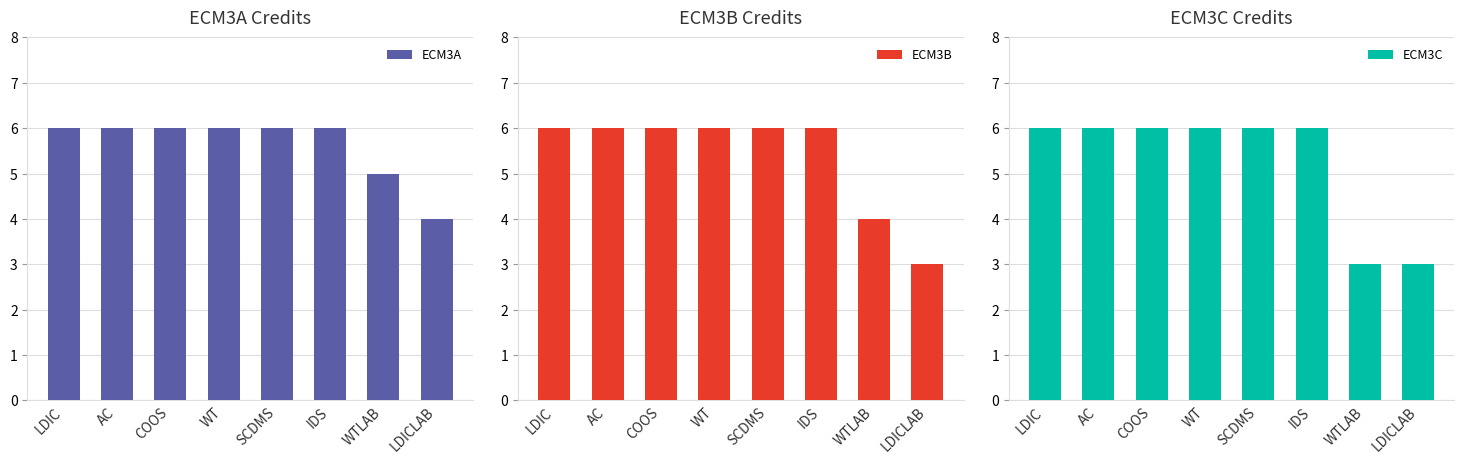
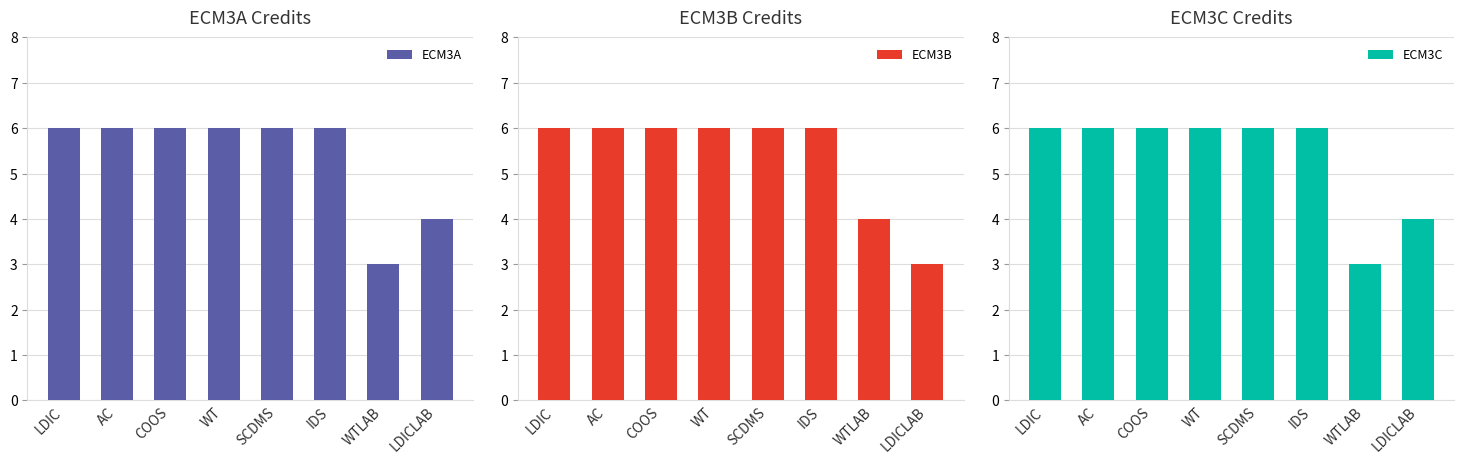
ECM3A Credits, WTLAB: 5 -> 3
ECM3C Credits, LDICLAB: 3 -> 4
